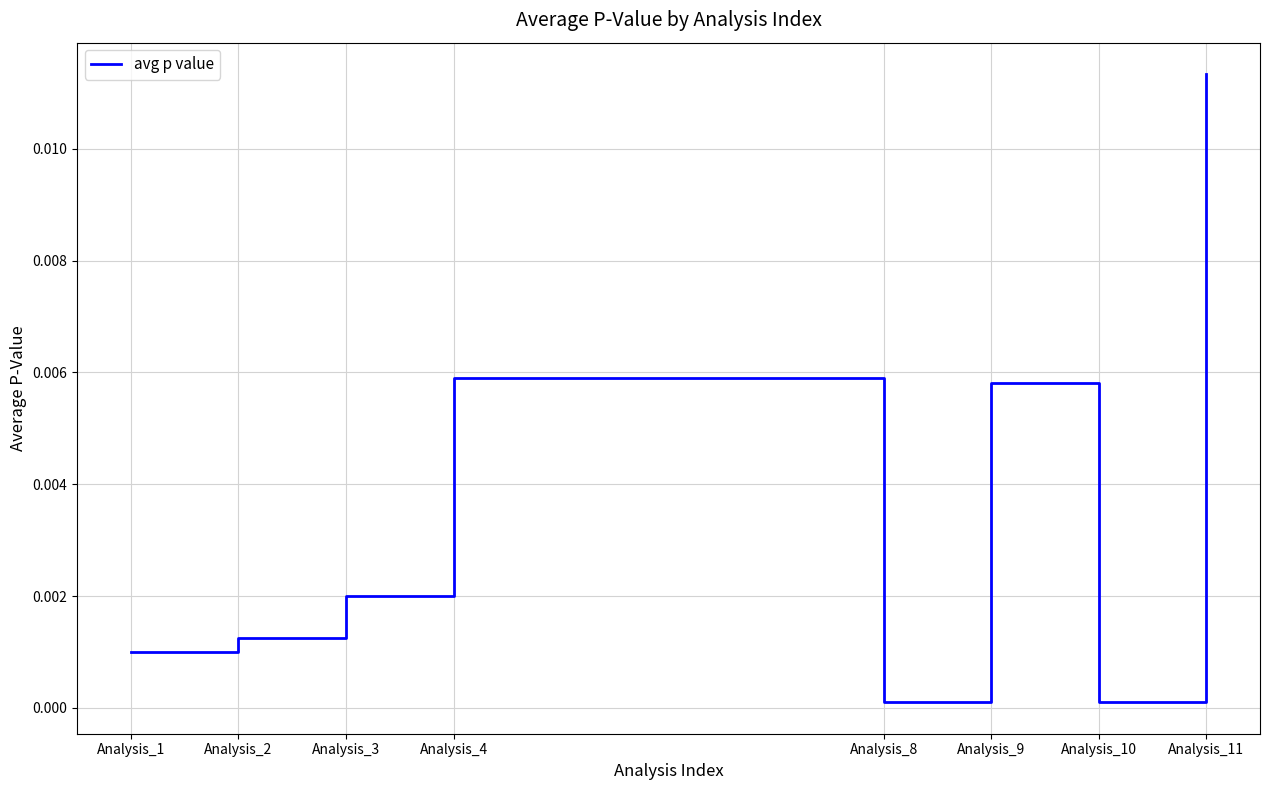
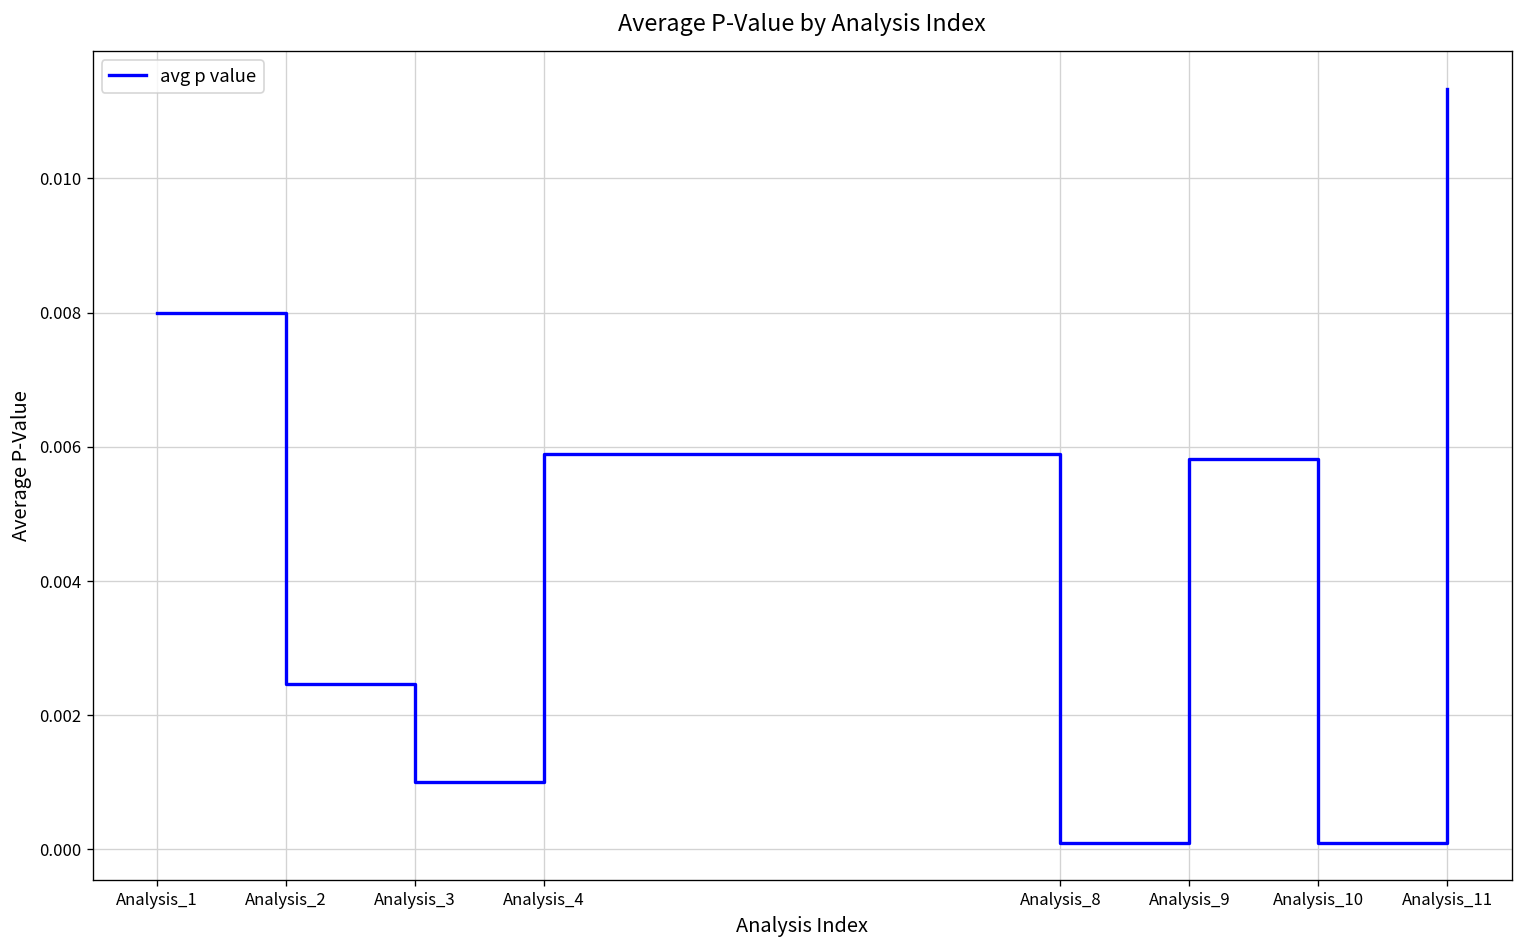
Analysis_1: 0.001 -> 0.008
Analysis_2: 0.0013 -> 0.0025
Analysis_3: 0.002 -> 0.001
